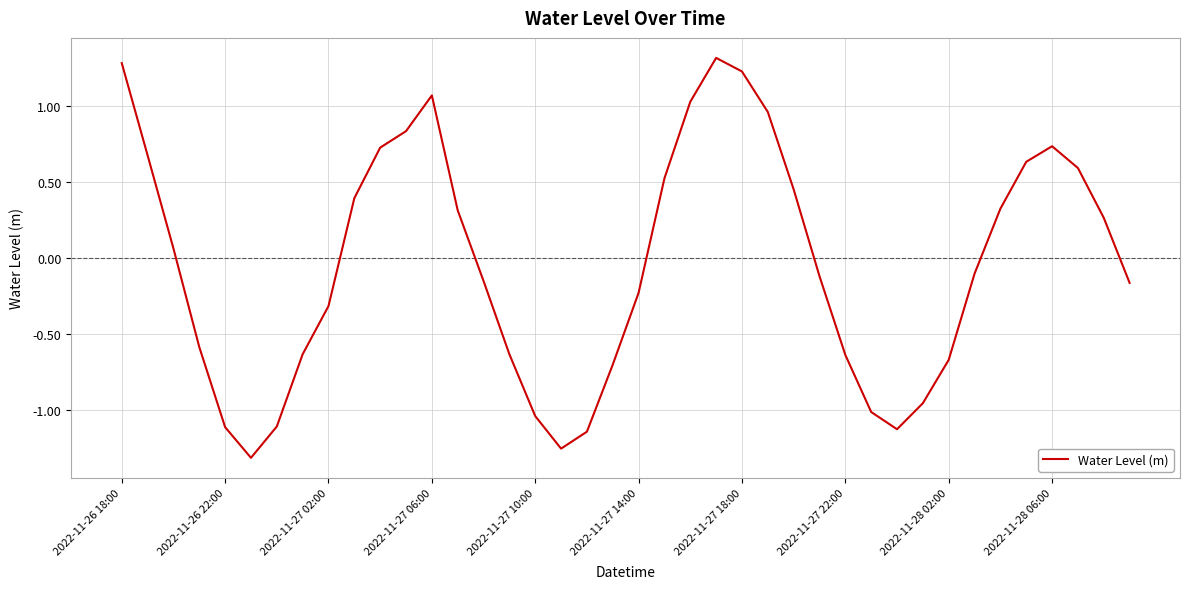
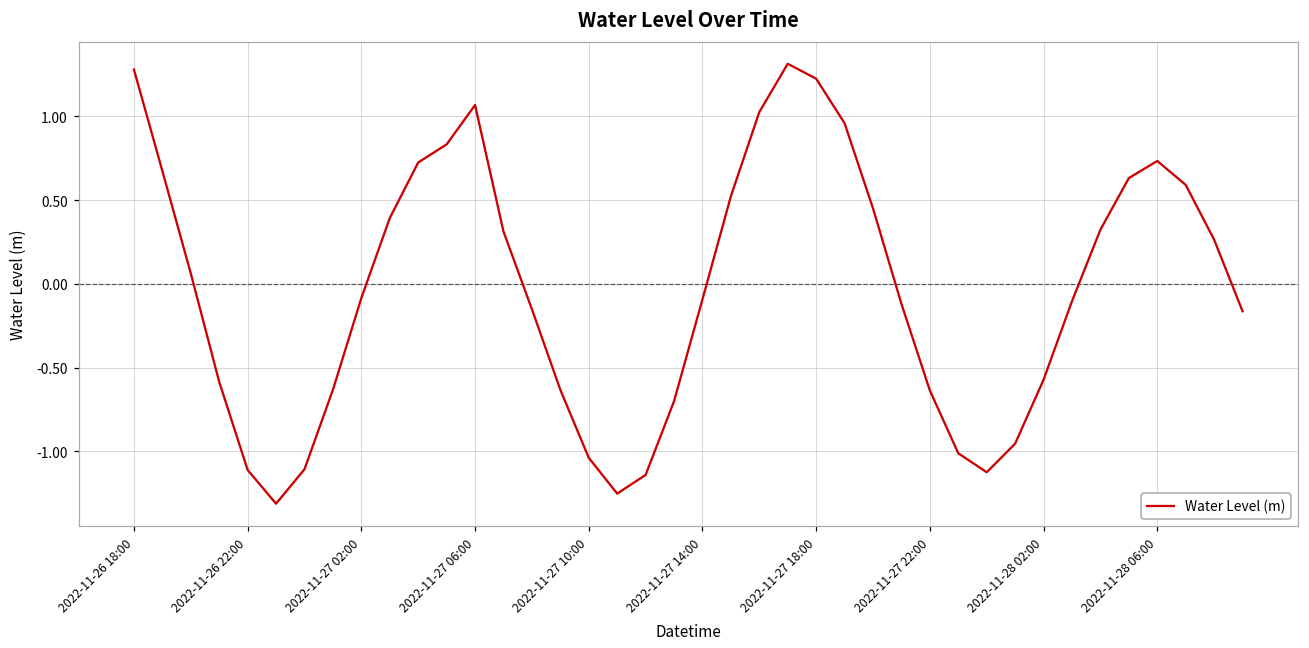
2022-11-27 02:00: -0.32 -> -0.08
2022-11-27 14:00: -0.23 -> -0.09
2022-11-28 02:00: -0.67 -> -0.57
